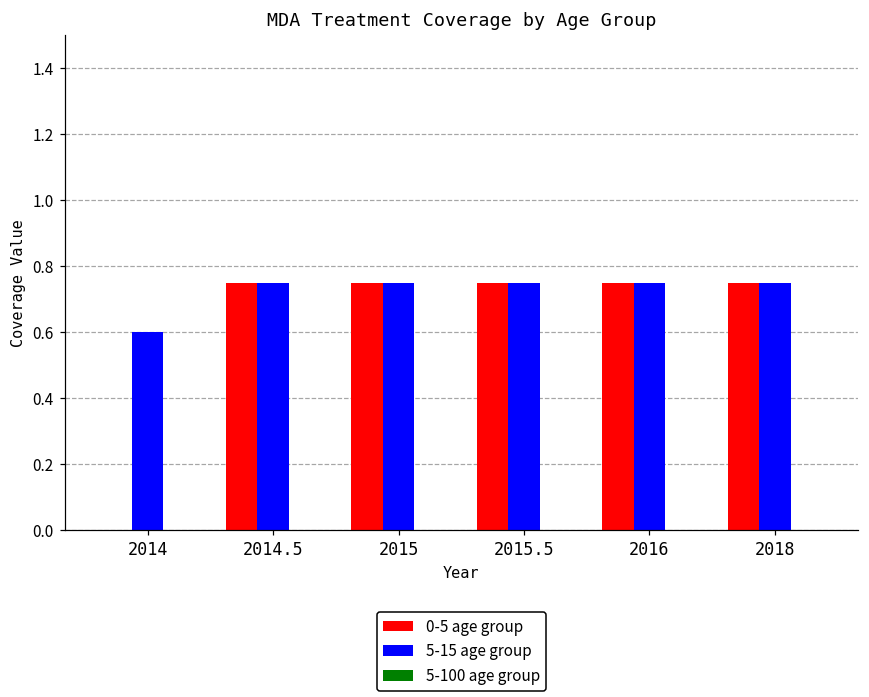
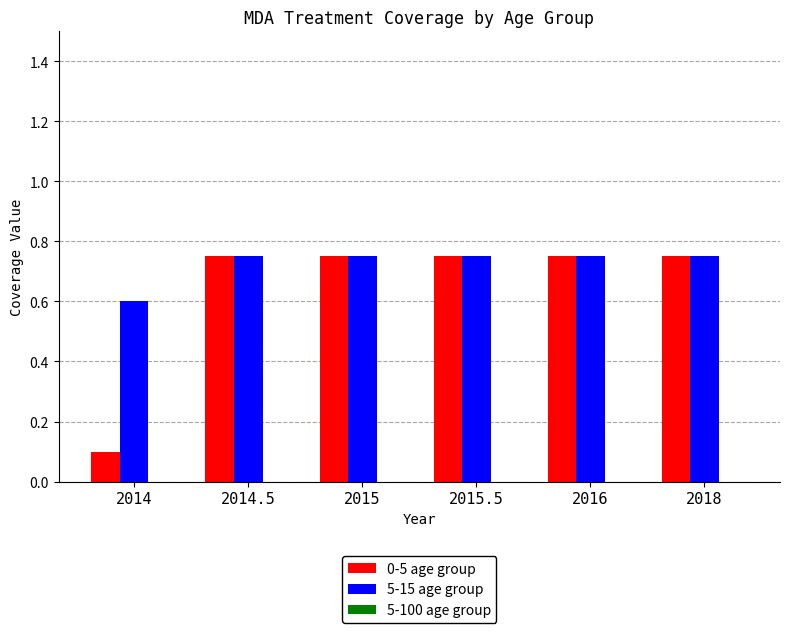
0-5 age group, 2014: 0.0 -> 0.1
